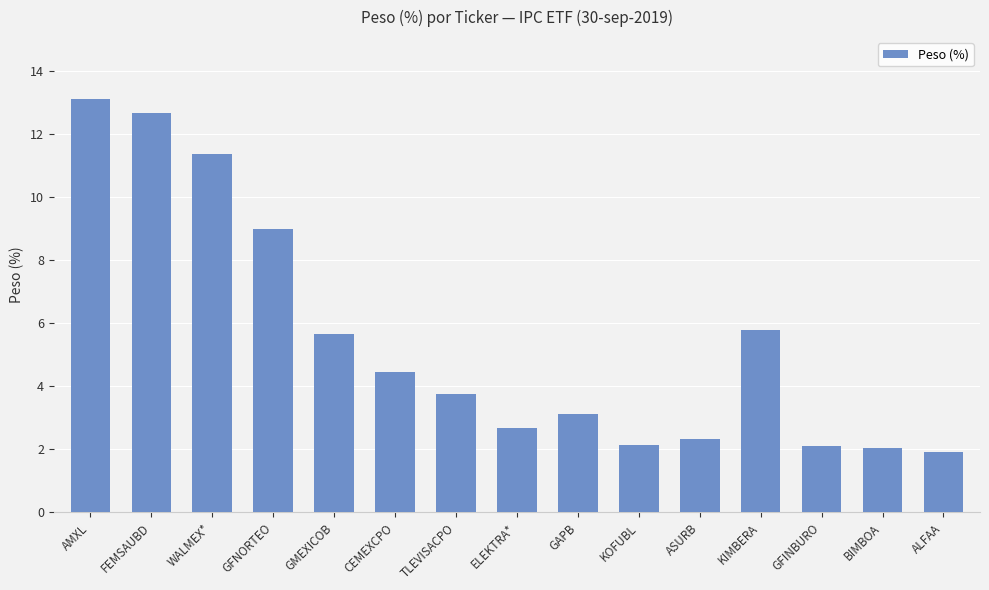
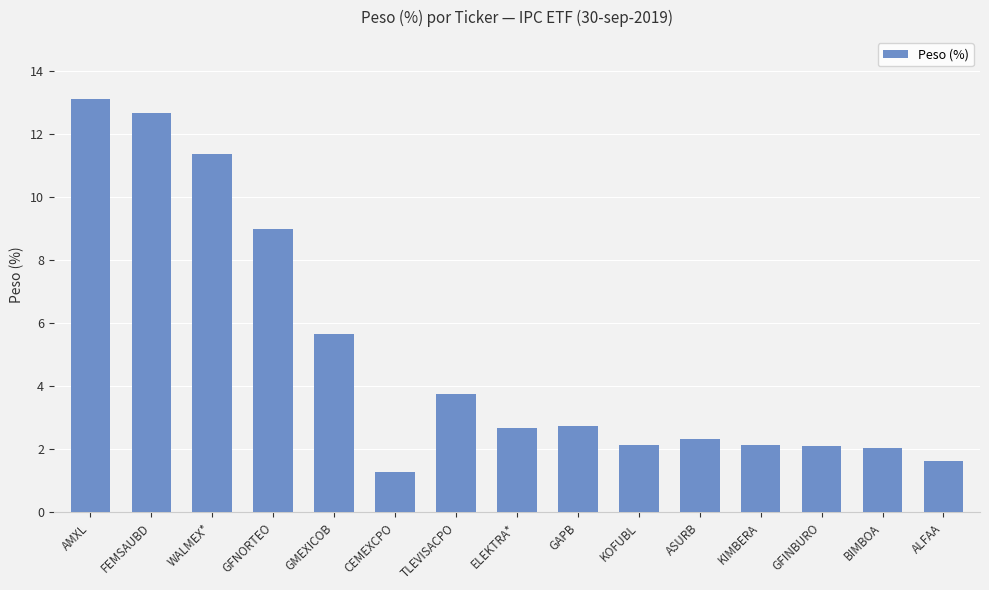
CEMEXCPO: 4.5 -> 1.3
GAPB: 3.1 -> 2.8
KIMBERA: 5.8 -> 2.2
ALFAA: 1.9 -> 1.6
